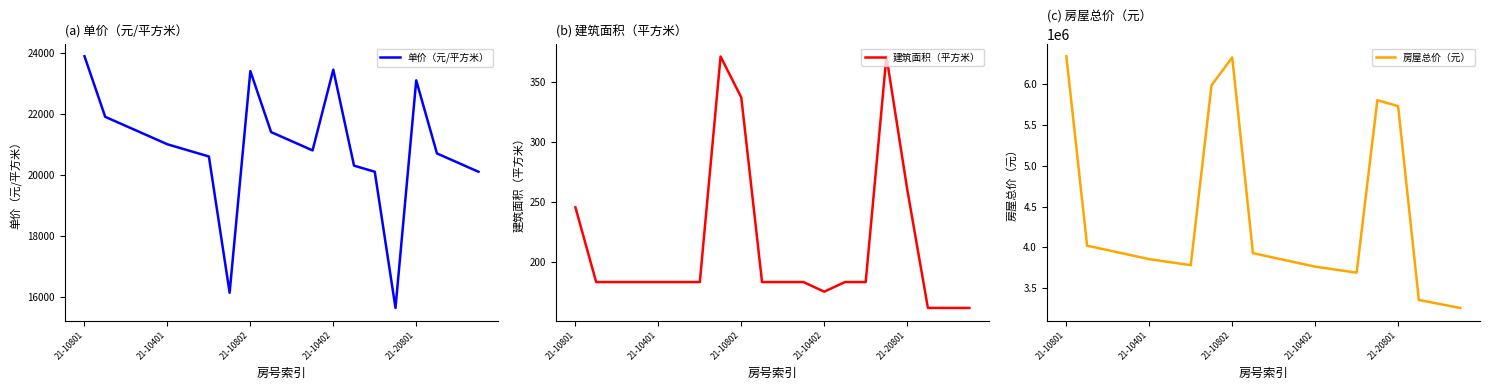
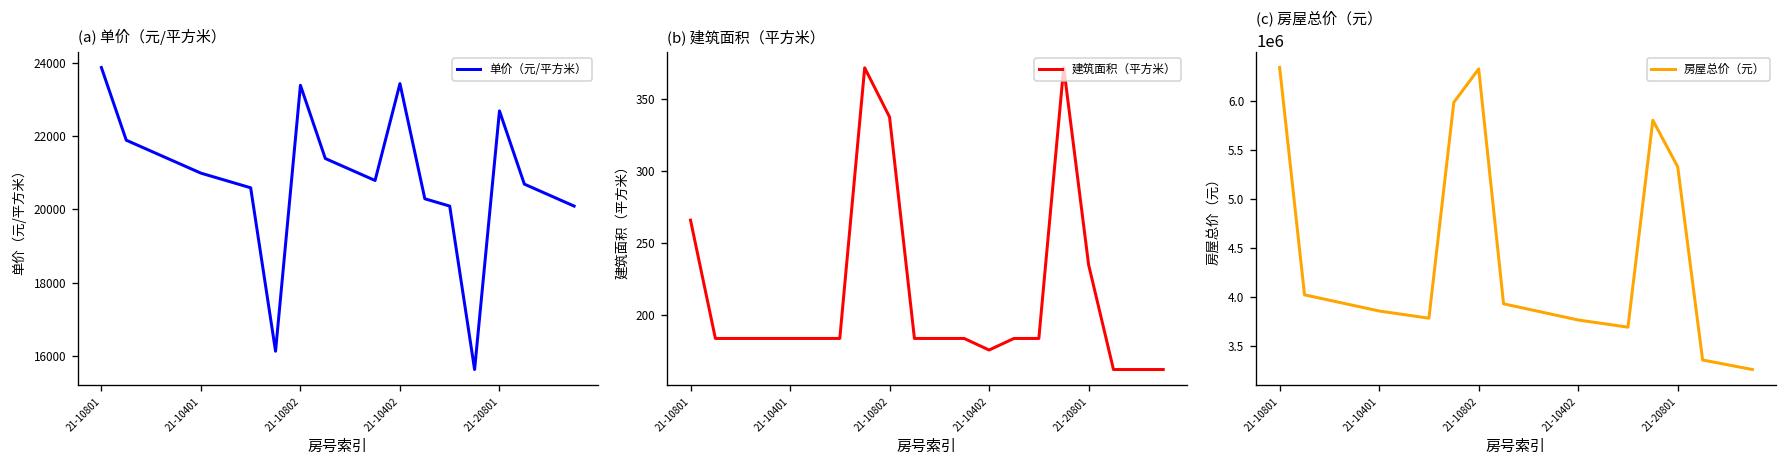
(a) 单价（元/平方米）, 21-20801: 23100 -> 22700
(b) 建筑面积（平方米）, 21-10801: 246 -> 266
(b) 建筑面积（平方米）, 21-20801: 261 -> 235
(c) 房屋总价（元）, 21-20801: 5700000 -> 5300000
